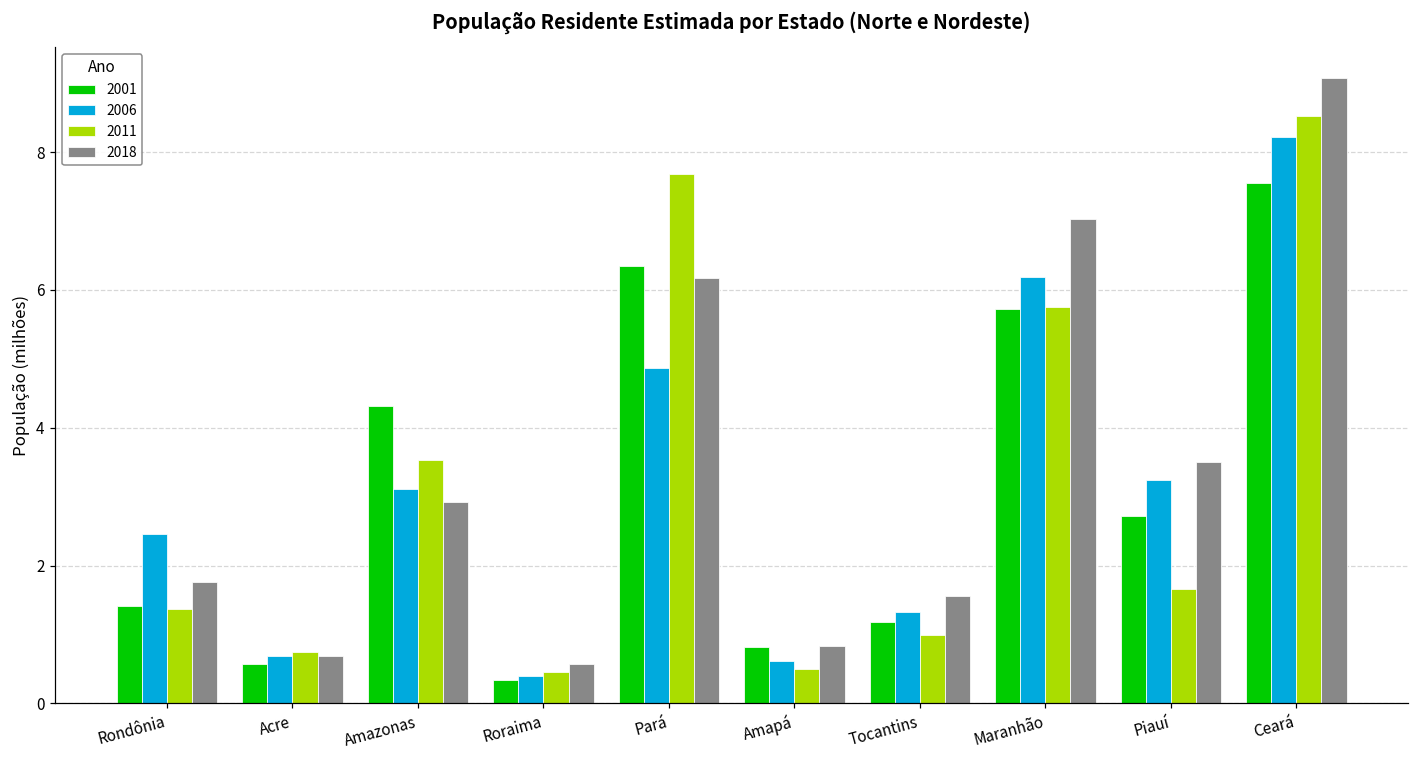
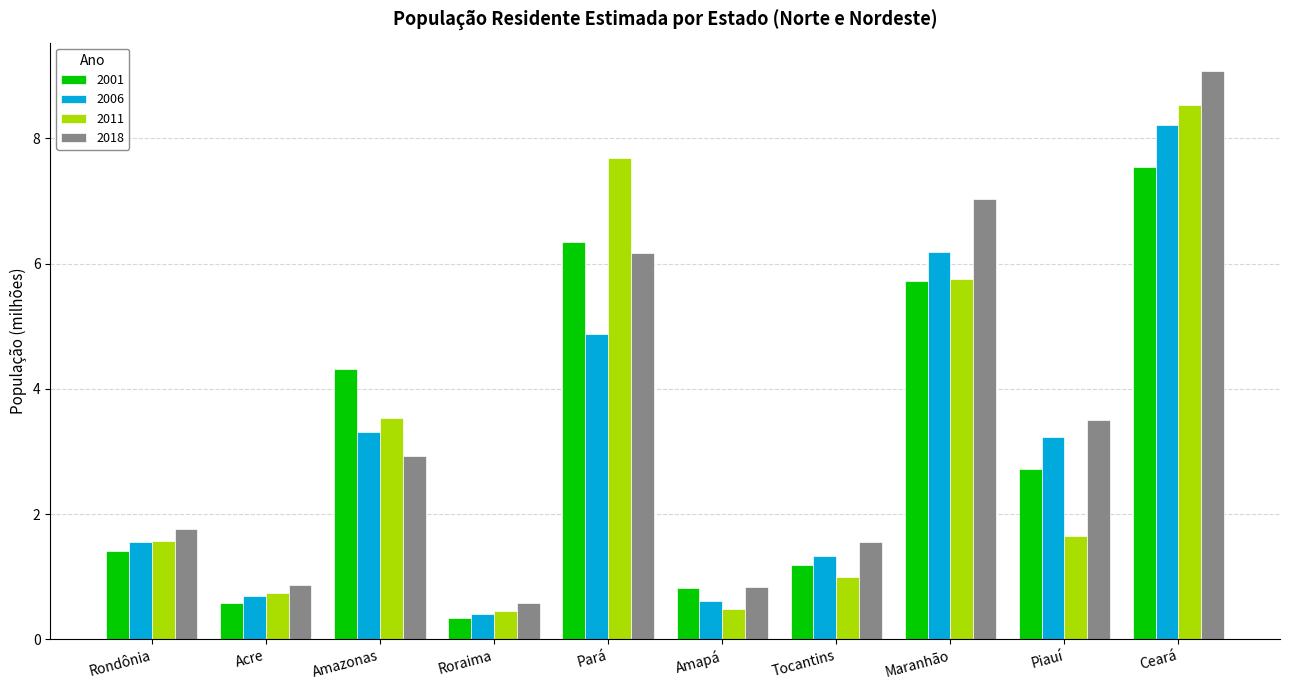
2006, Rondônia: 2.5 -> 1.6
2011, Rondônia: 1.4 -> 1.6
2018, Acre: 0.7 -> 0.9
2006, Amazonas: 3.1 -> 3.3
